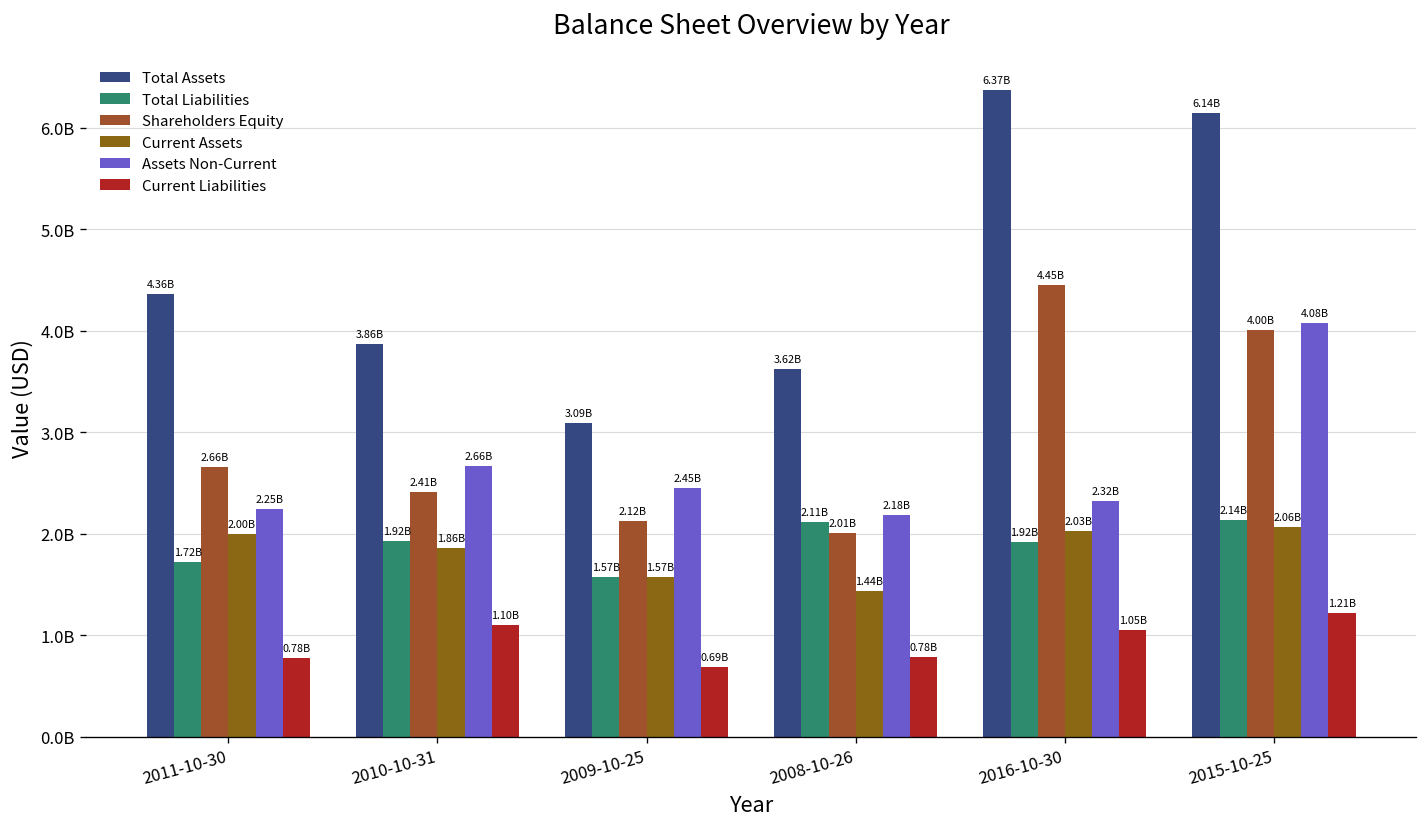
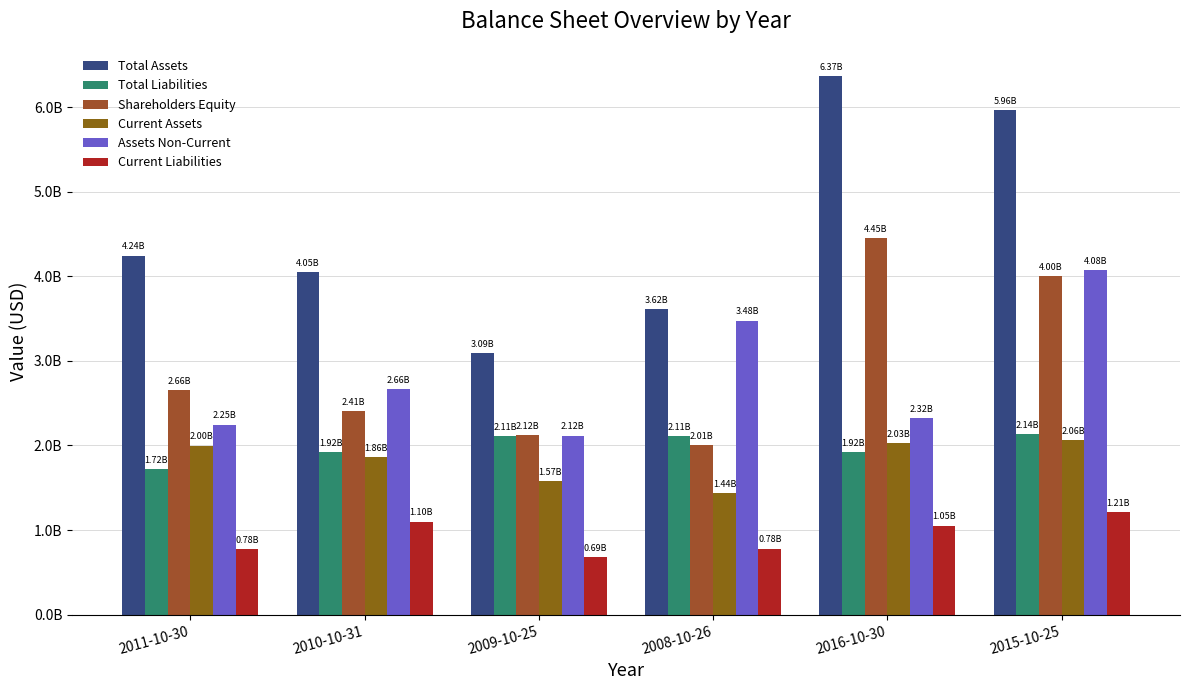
Total Assets, 2011-10-30: 4.36B -> 4.24B
Total Assets, 2010-10-31: 3.86B -> 4.05B
Total Liabilities, 2009-10-25: 1.57B -> 2.11B
Assets Non-Current, 2009-10-25: 2.45B -> 2.12B
Assets Non-Current, 2008-10-26: 2.18B -> 3.48B
Total Assets, 2015-10-25: 6.14B -> 5.96B
